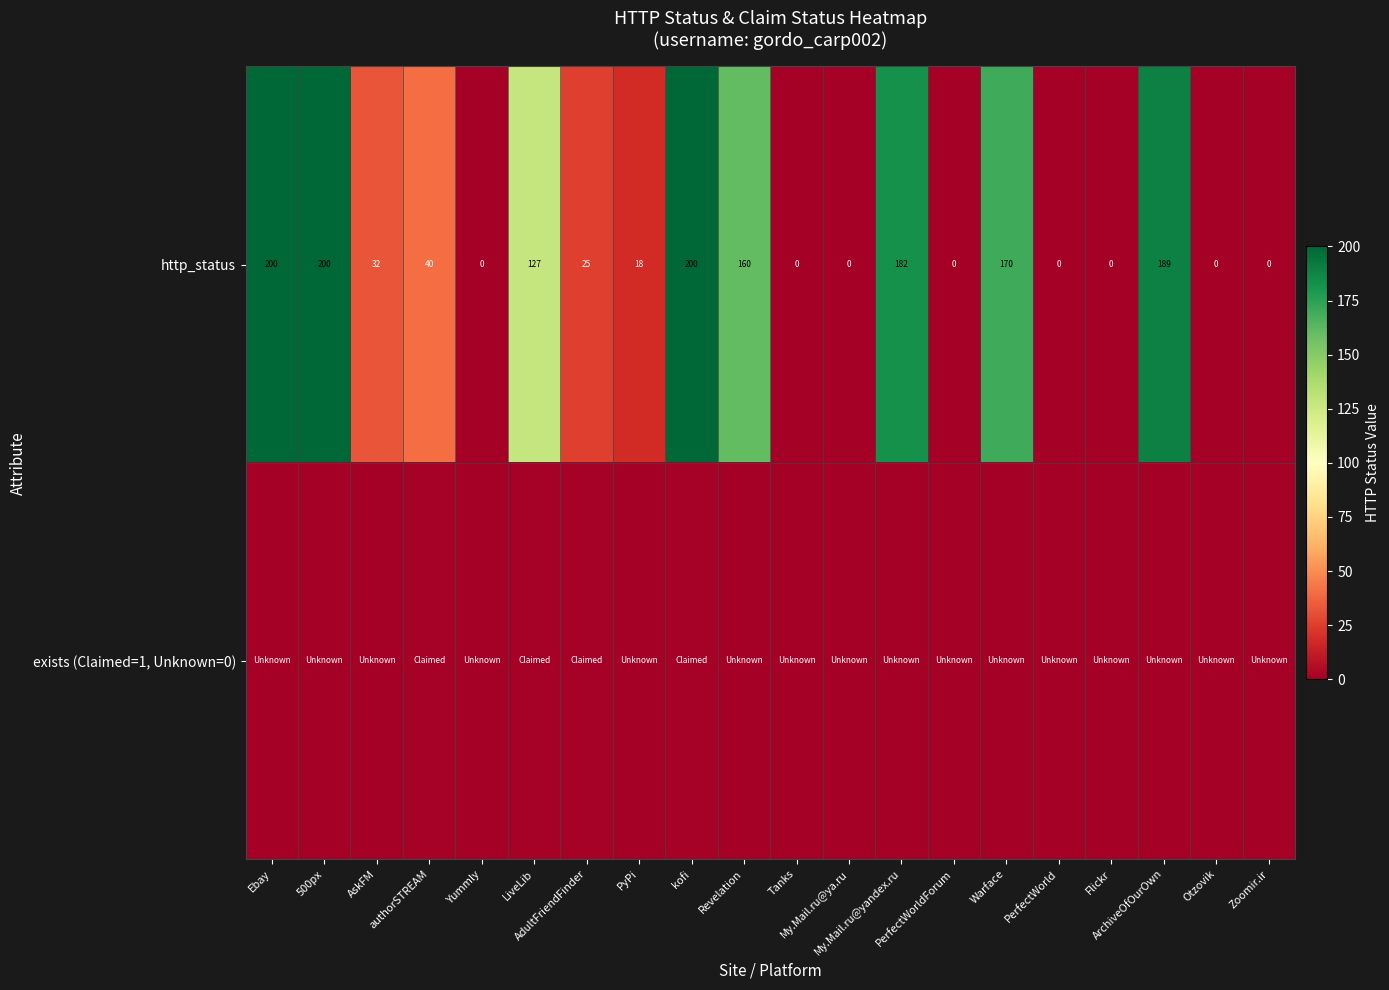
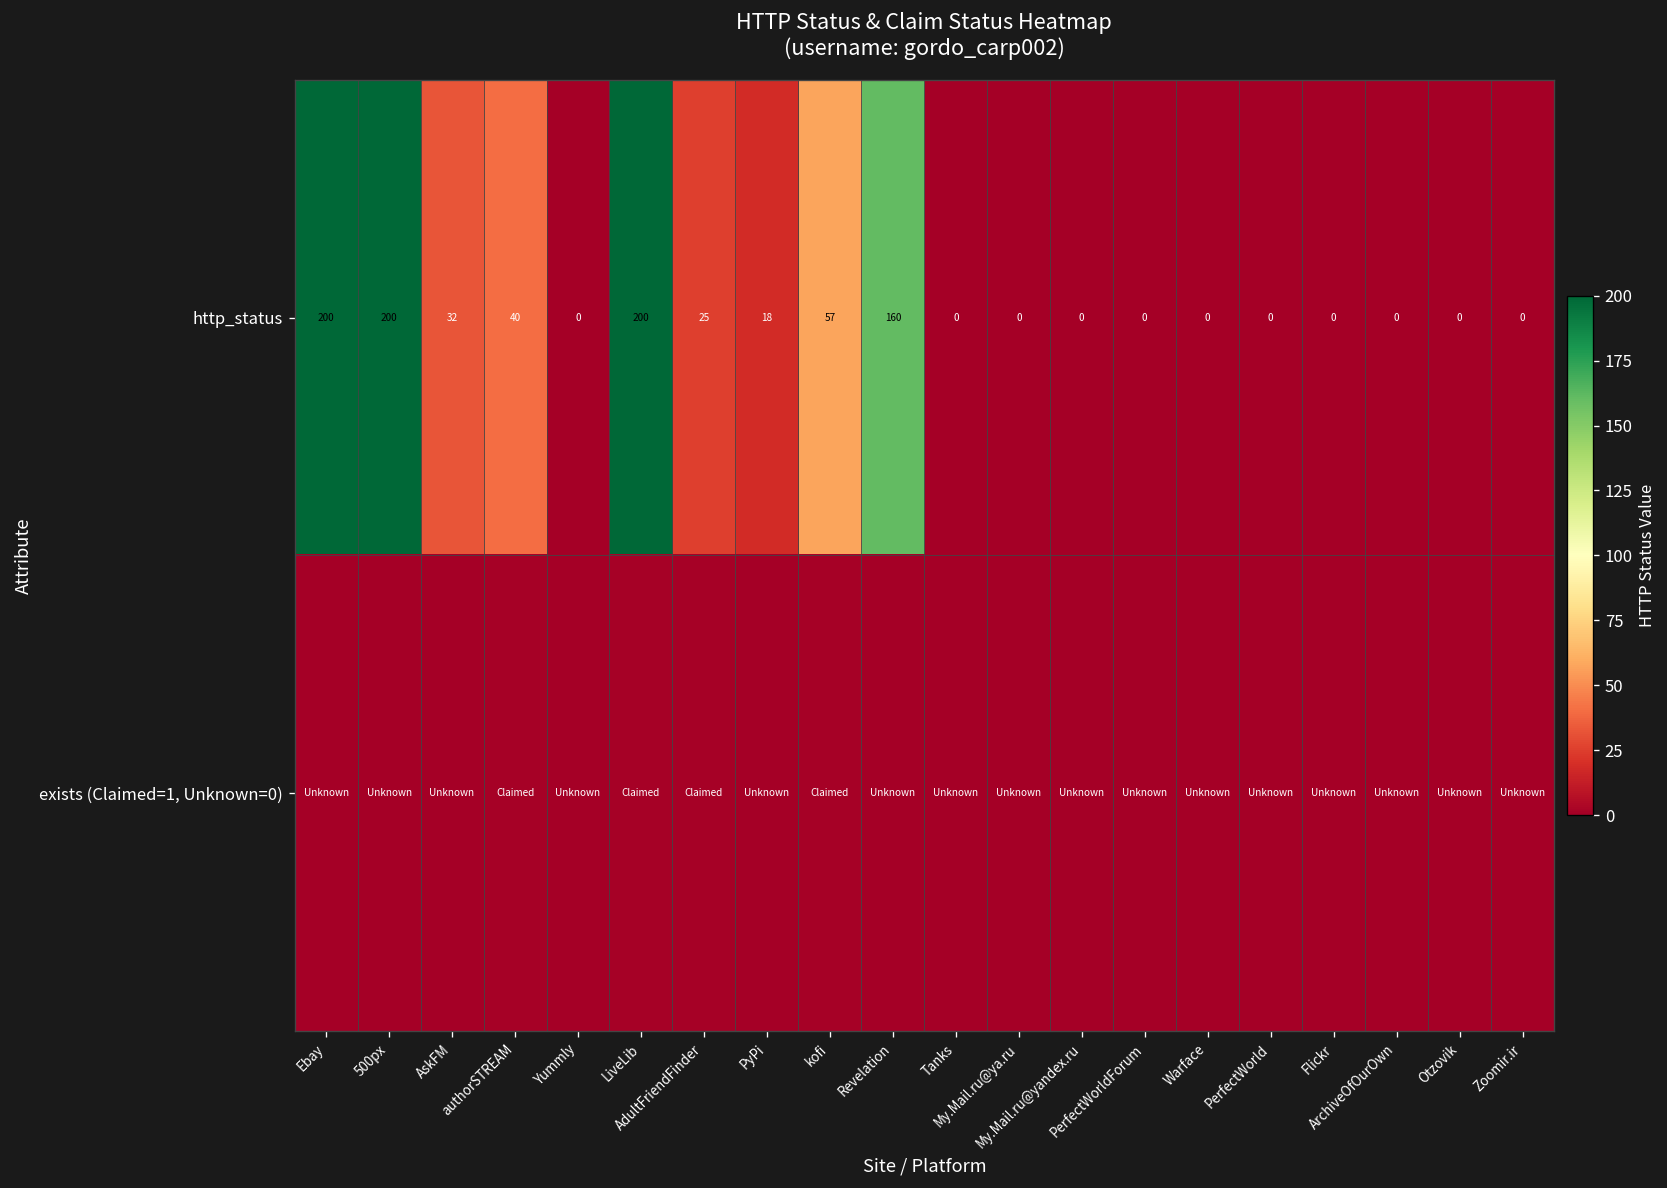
http_status, LiveLib: 127 -> 200
http_status, kofi: 200 -> 57
http_status, My.Mail.ru@yandex.ru: 182 -> 0
http_status, Warface: 170 -> 0
http_status, ArchiveOfOurOwn: 189 -> 0
